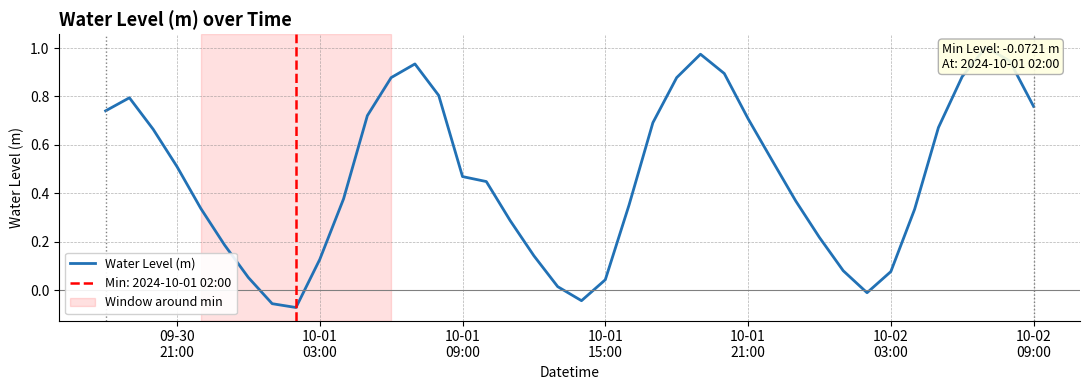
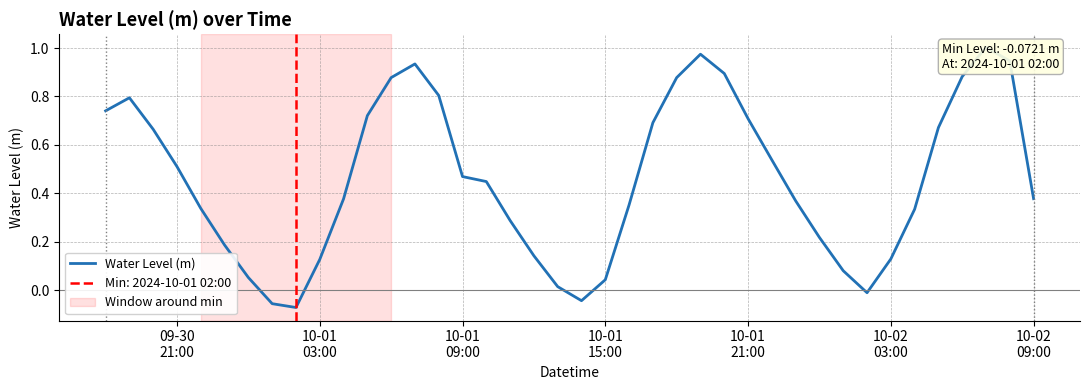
10-02 03:00: 0.08 -> 0.13
10-02 09:00: 0.76 -> 0.38
